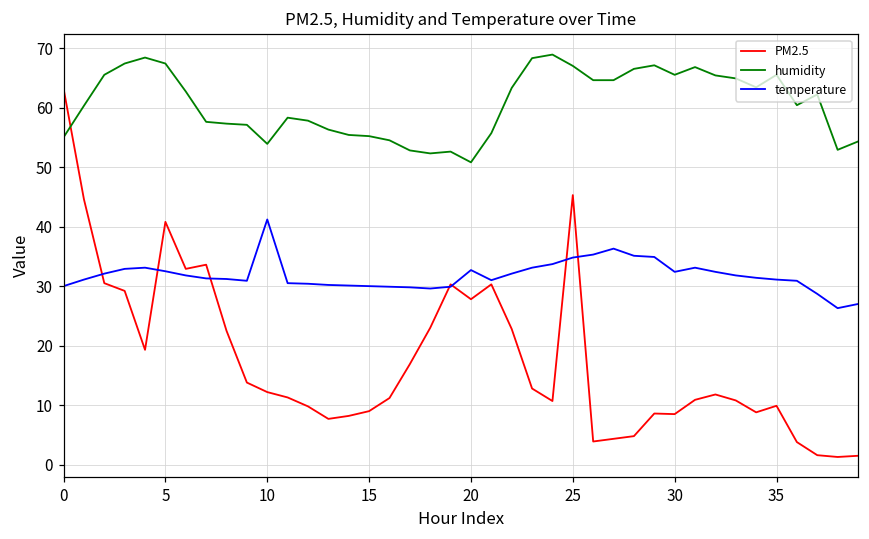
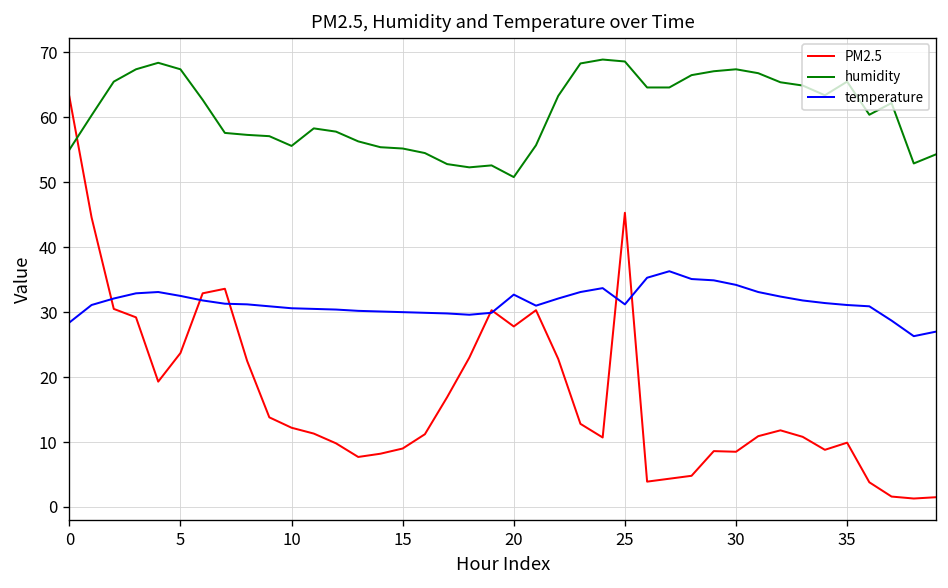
temperature, 0: 30 -> 28
PM2.5, 5: 41 -> 24
humidity, 10: 54 -> 56
temperature, 10: 41 -> 31
humidity, 25: 67 -> 69
temperature, 25: 35 -> 31
humidity, 30: 66 -> 67
temperature, 30: 32 -> 34
